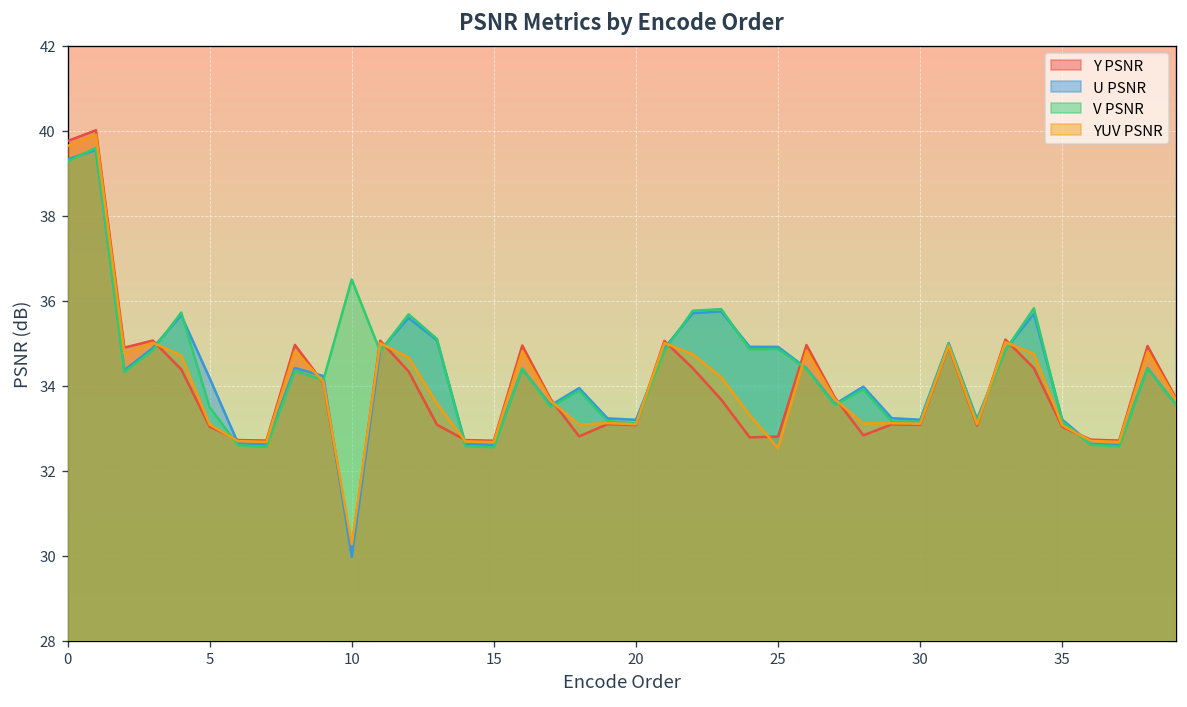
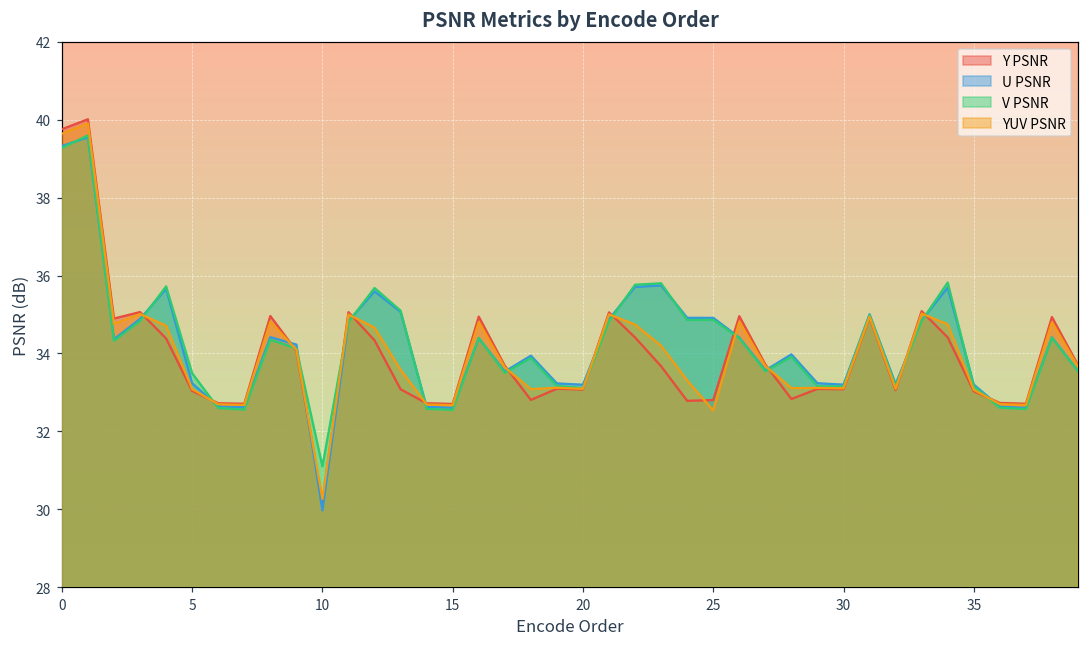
U PSNR, 5: 34.2 -> 33.2
V PSNR, 10: 36.5 -> 31.1
